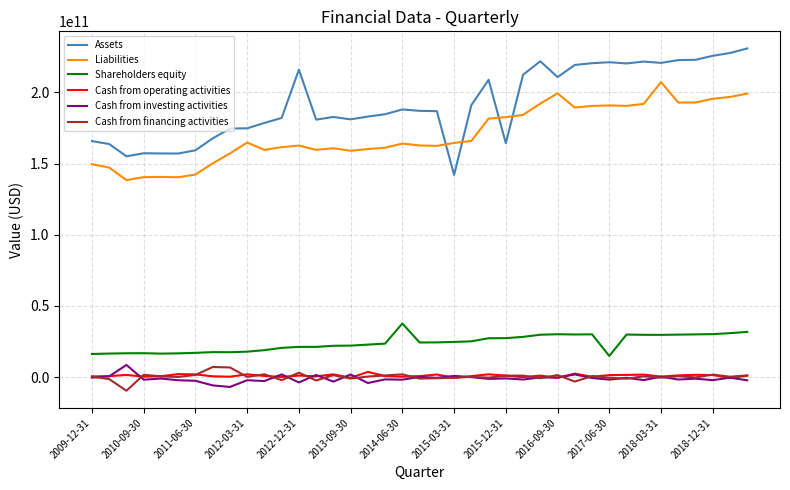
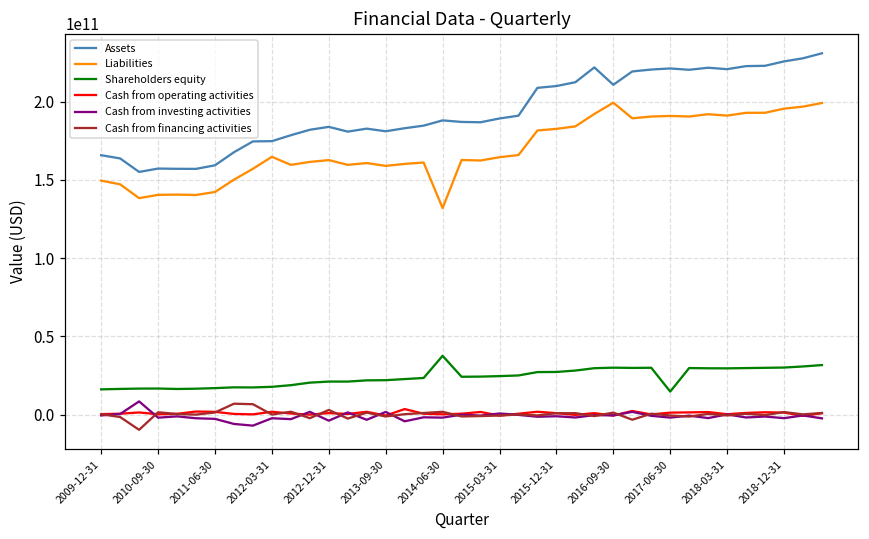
Assets, 2012-12-31: 216000000000 -> 184000000000
Liabilities, 2014-06-30: 164000000000 -> 132000000000
Assets, 2015-03-31: 142000000000 -> 189000000000
Assets, 2015-12-31: 164000000000 -> 210000000000
Liabilities, 2018-03-31: 207000000000 -> 191000000000
